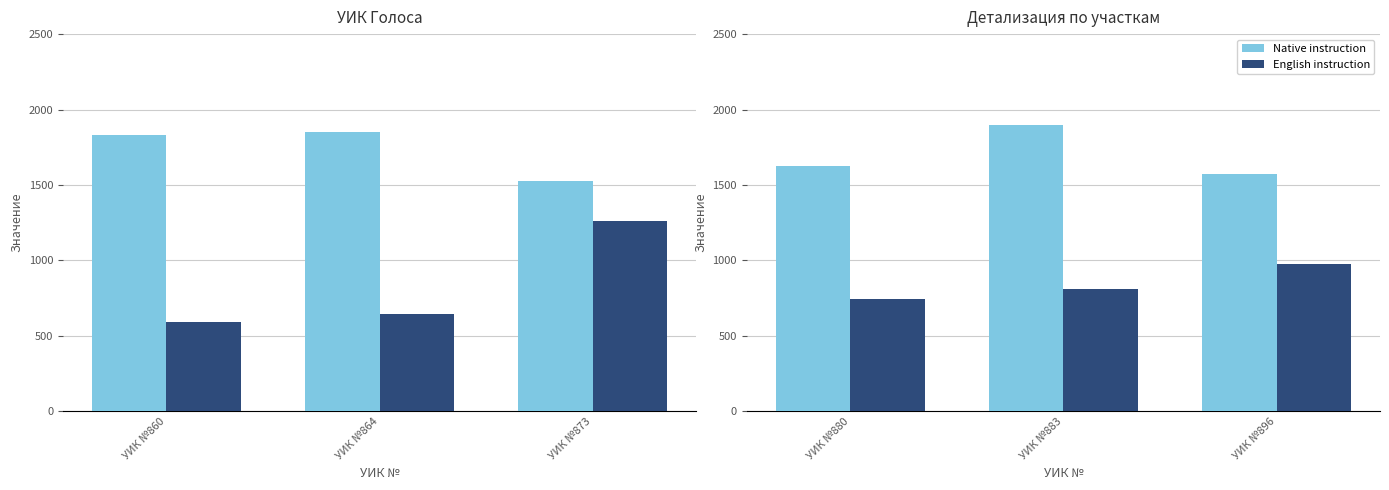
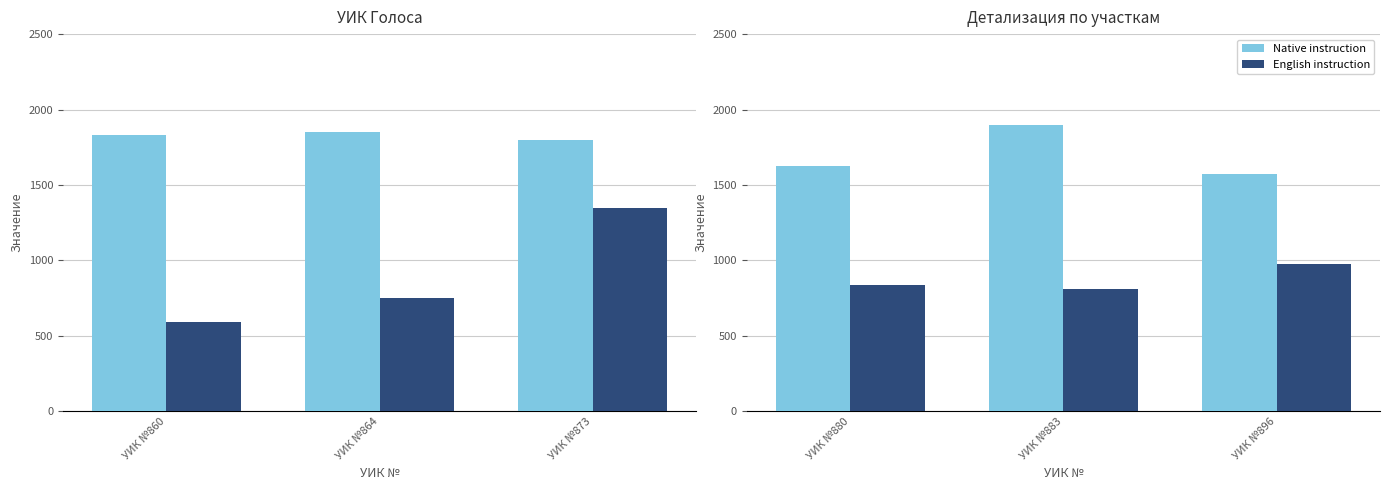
УИК Голоса, English instruction, УИК №864: 640 -> 750
УИК Голоса, Native instruction, УИК №873: 1530 -> 1800
УИК Голоса, English instruction, УИК №873: 1260 -> 1350
Детализация по участкам, English instruction, УИК №880: 740 -> 830
